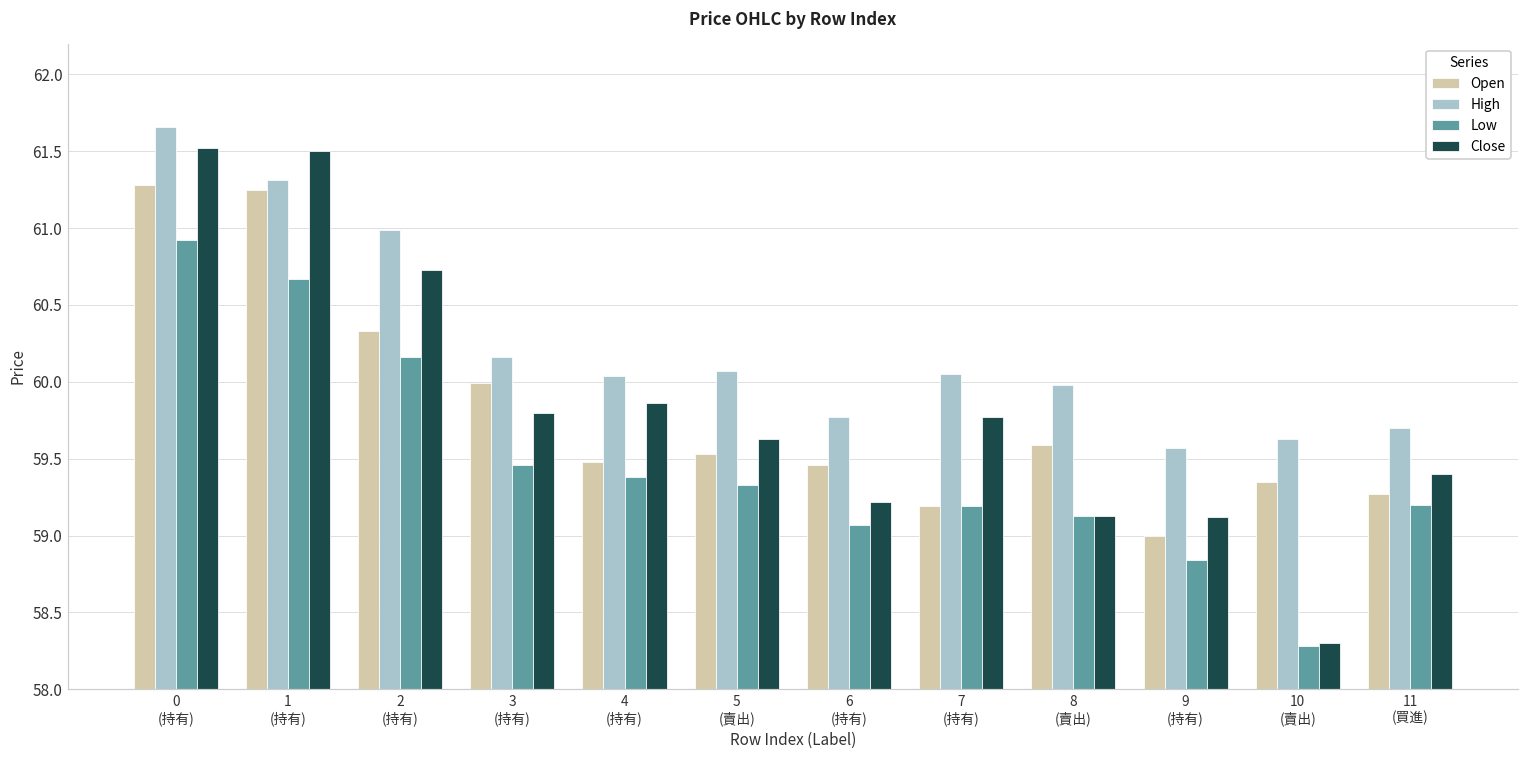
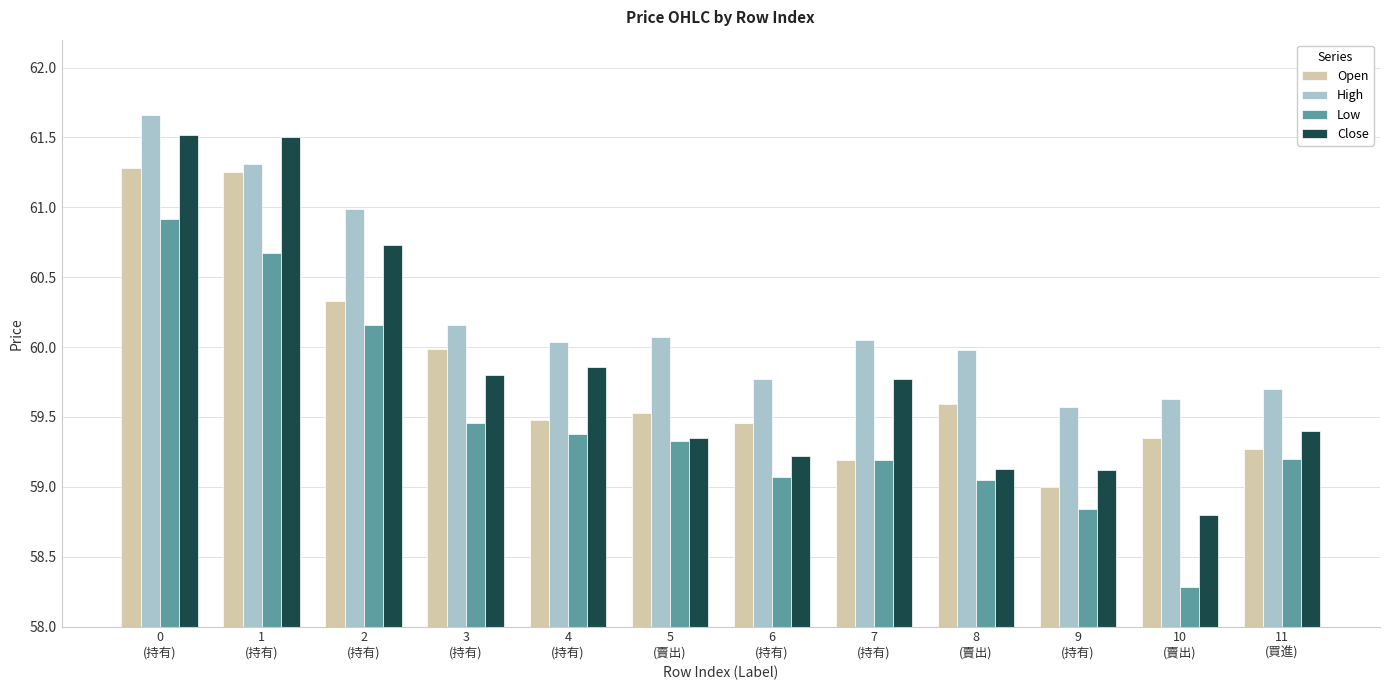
Close, 5 (賣出): 59.63 -> 59.35
Low, 8 (賣出): 59.13 -> 59.05
Close, 10 (賣出): 58.3 -> 58.8
